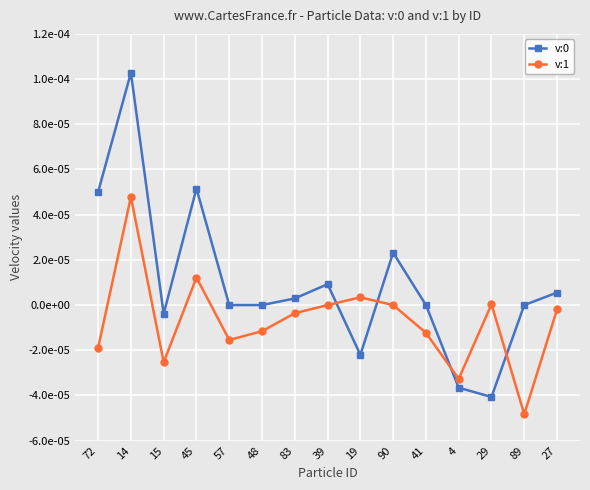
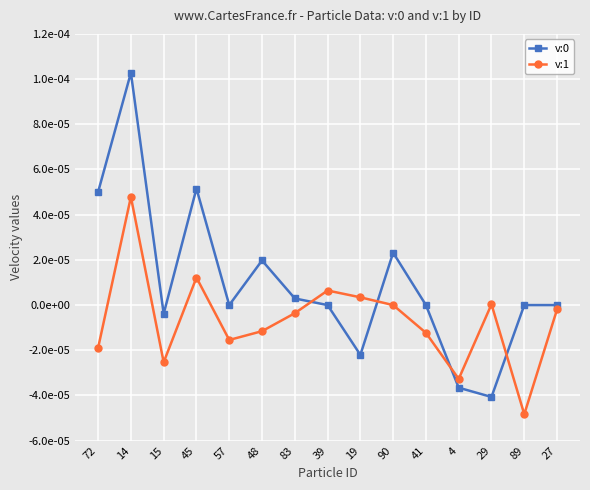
v:0, 48: 0.00000 -> 0.00002
v:0, 39: 0.00001 -> 0.00000
v:1, 39: 0.00000 -> 0.00001
v:0, 27: 0.00001 -> 0.00000
